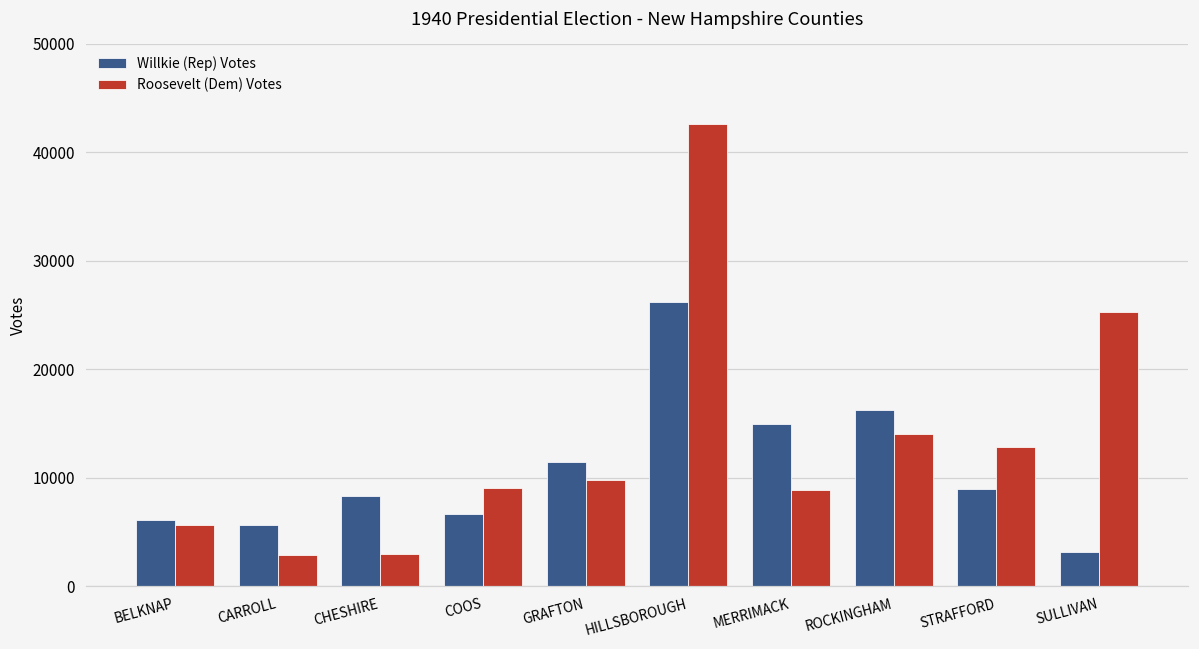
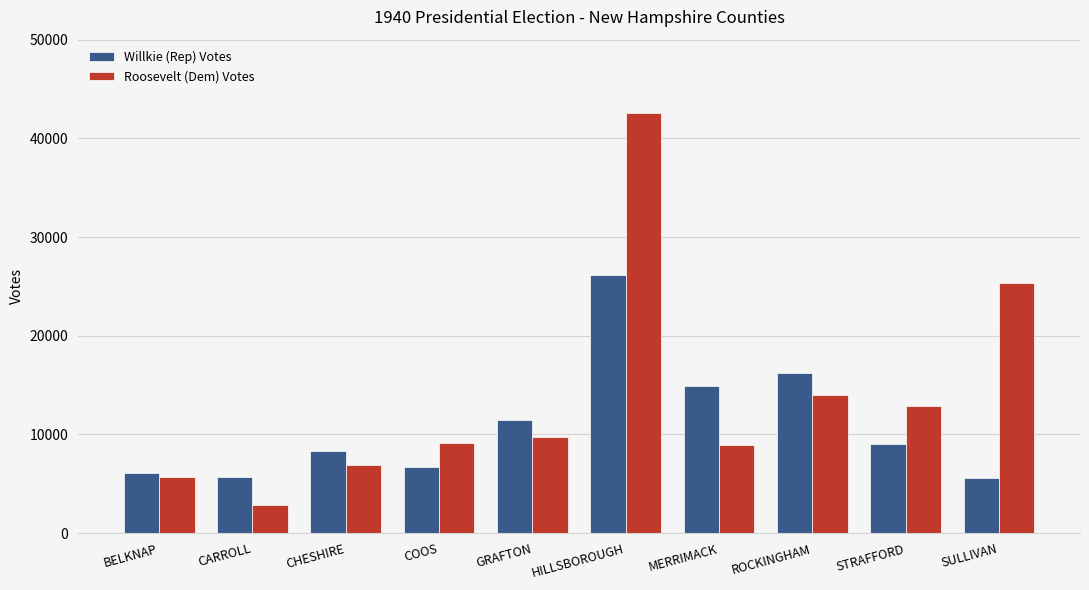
Roosevelt (Dem) Votes, CHESHIRE: 3000 -> 7000
Willkie (Rep) Votes, SULLIVAN: 3000 -> 6000
